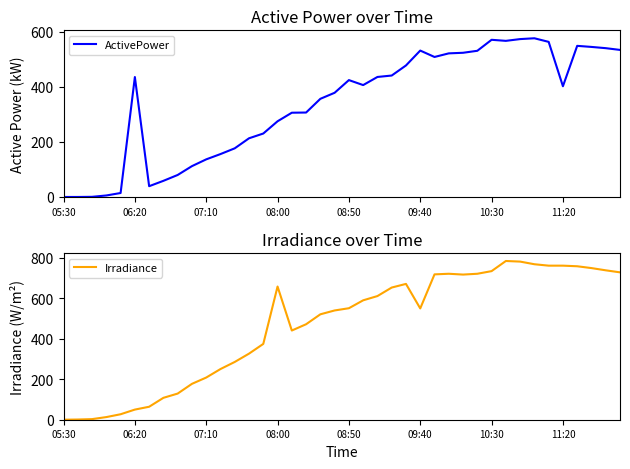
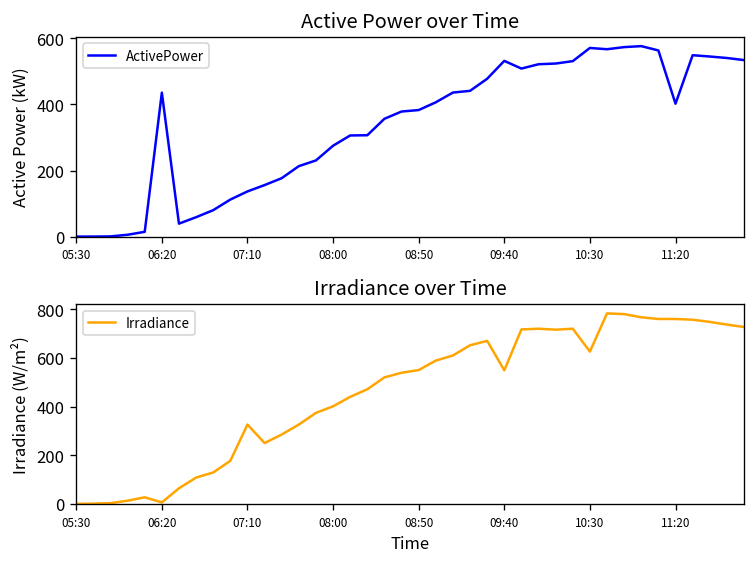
Active Power over Time, 08:50: 420 -> 380
Irradiance over Time, 06:20: 50 -> 10
Irradiance over Time, 07:10: 210 -> 330
Irradiance over Time, 08:00: 660 -> 400
Irradiance over Time, 10:30: 730 -> 630
